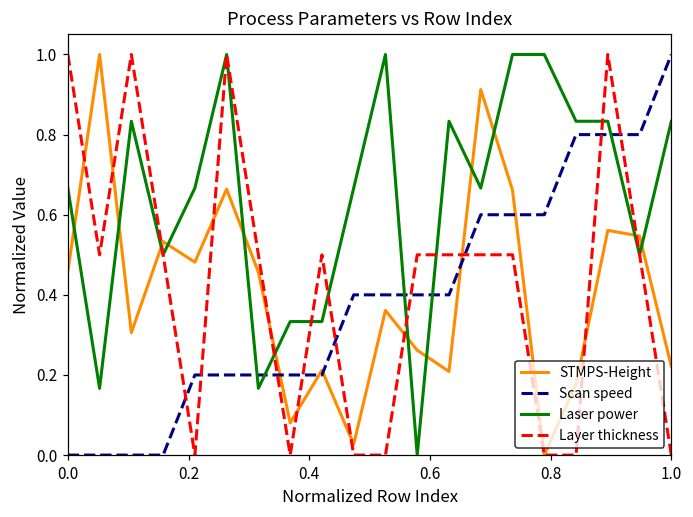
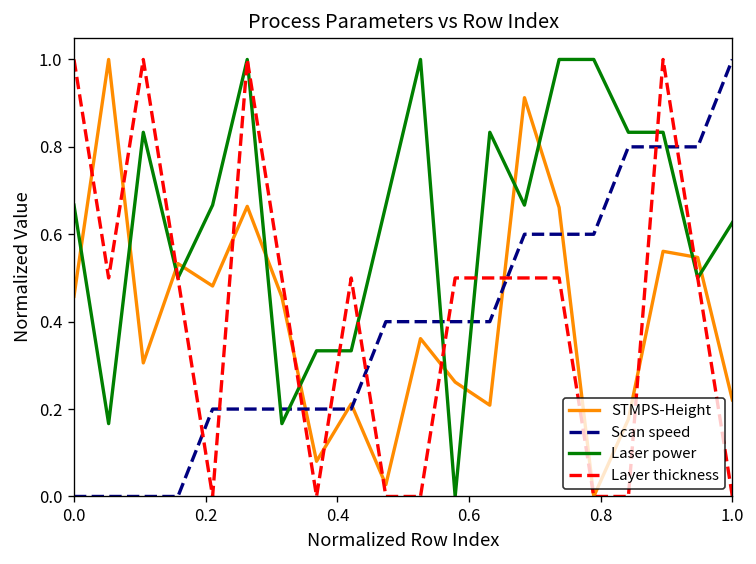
Laser power, 1.0: 0.83 -> 0.63
